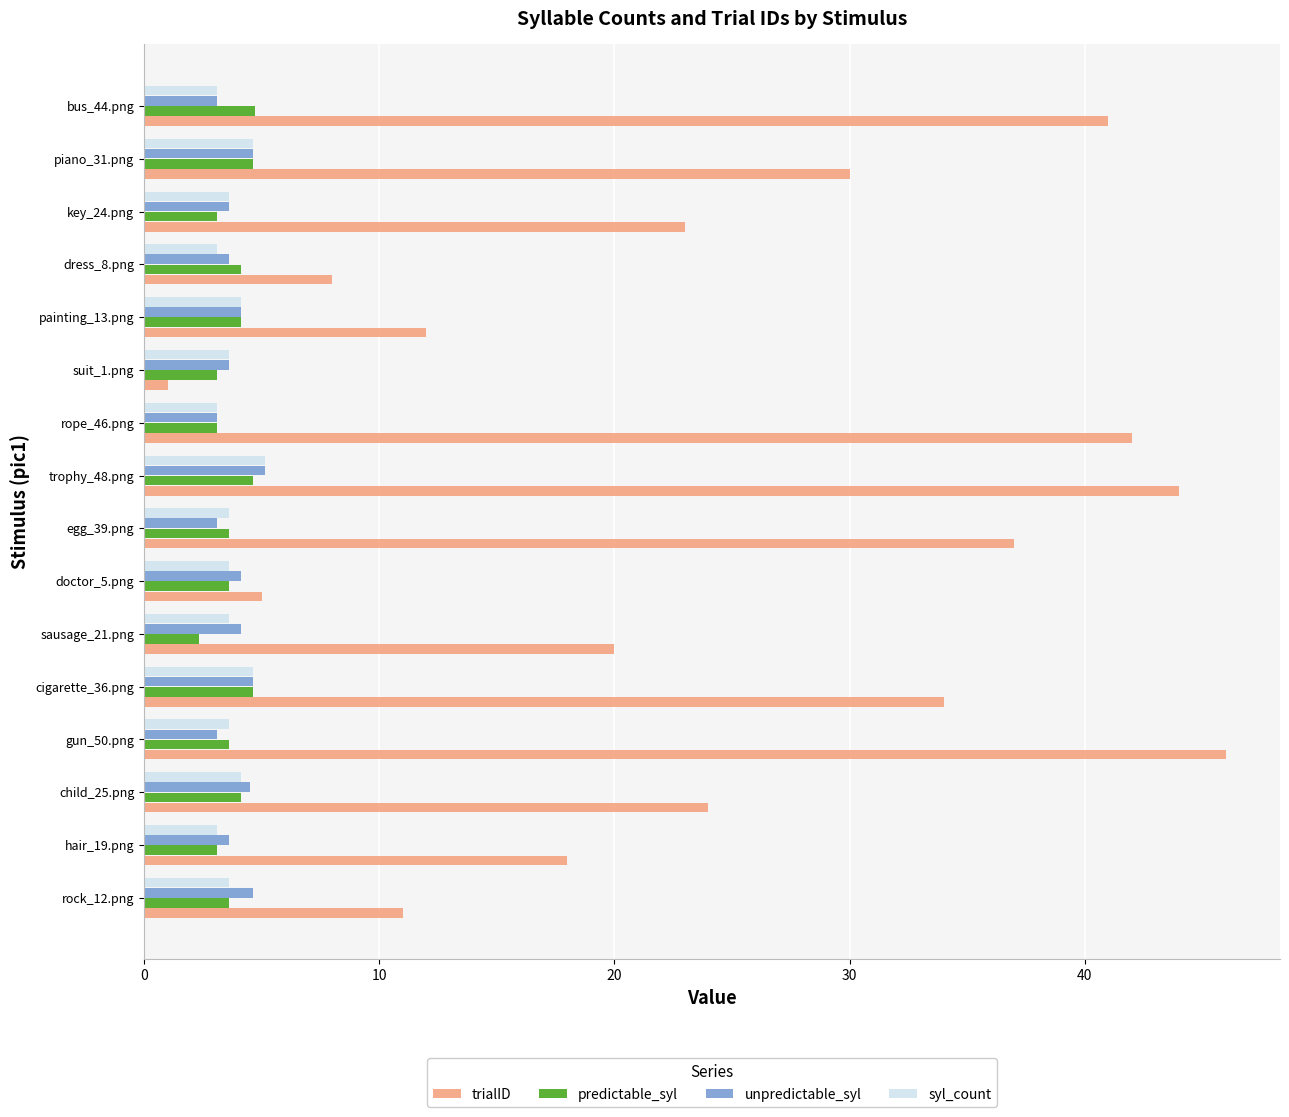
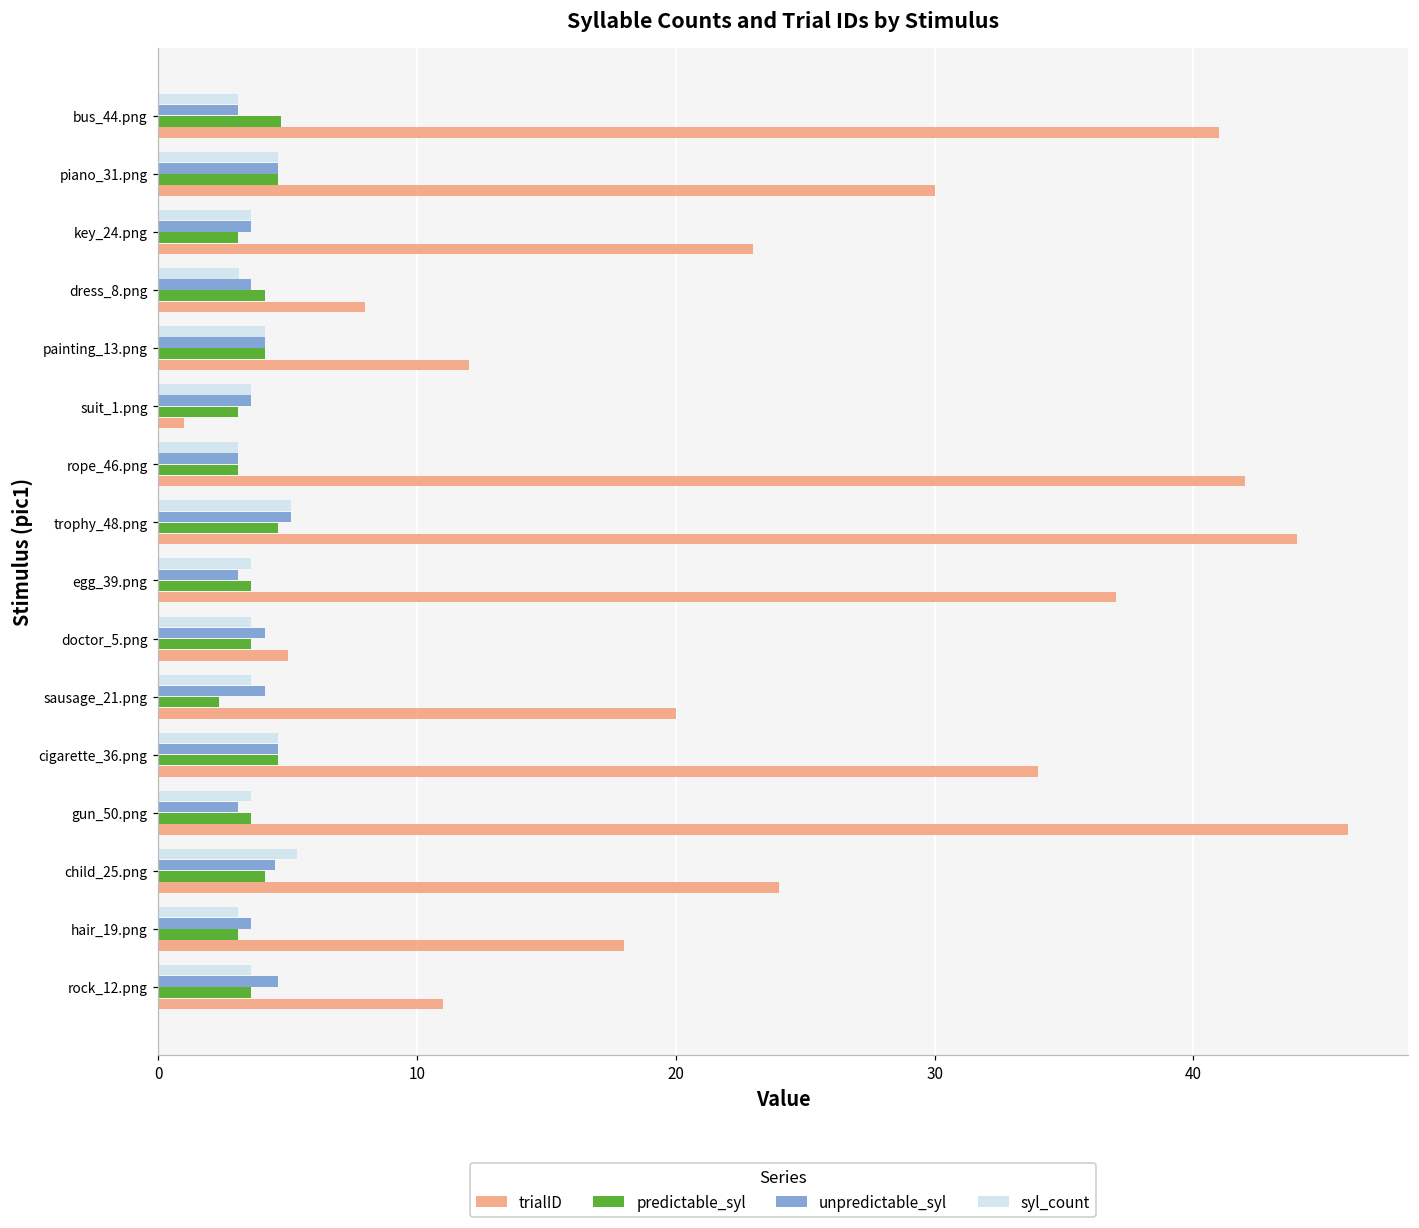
syl_count, child_25.png: 4.1 -> 5.3
